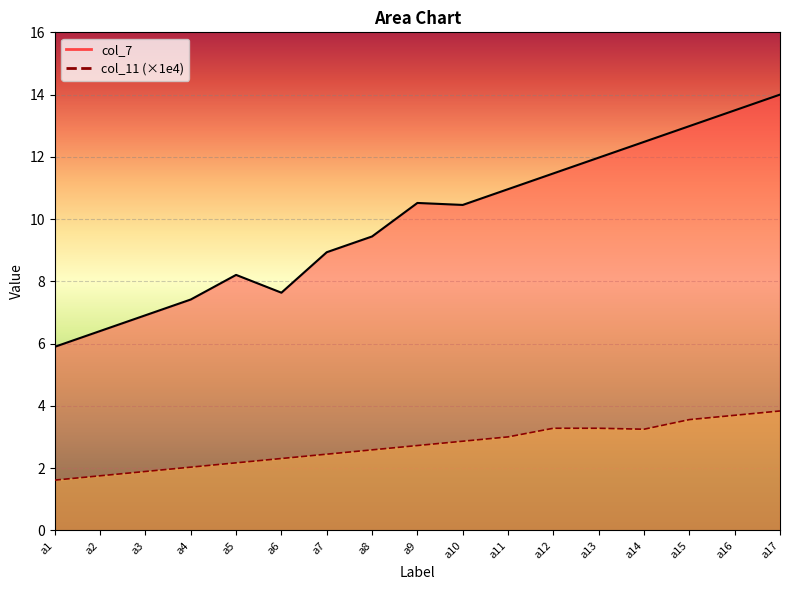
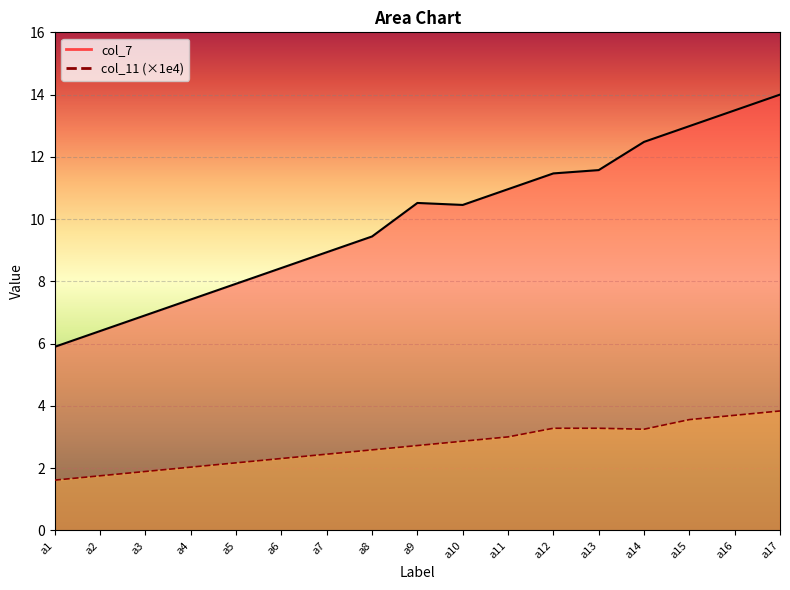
col_7, a5: 8.2 -> 7.9
col_7, a6: 7.6 -> 8.4
col_7, a13: 12.0 -> 11.6
